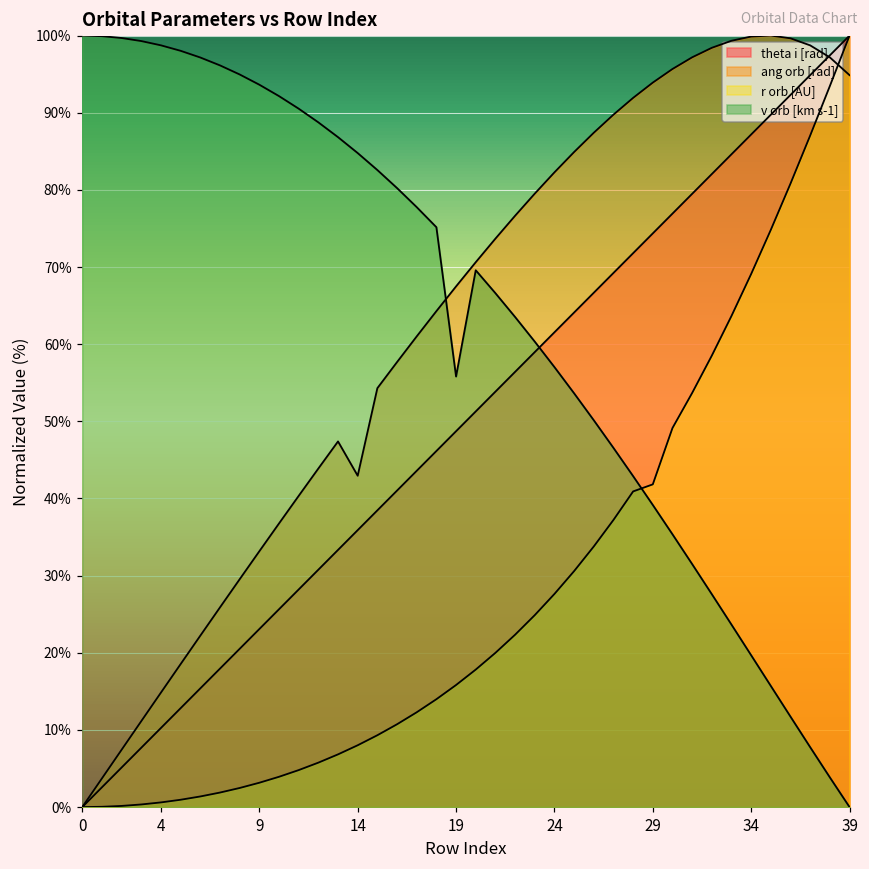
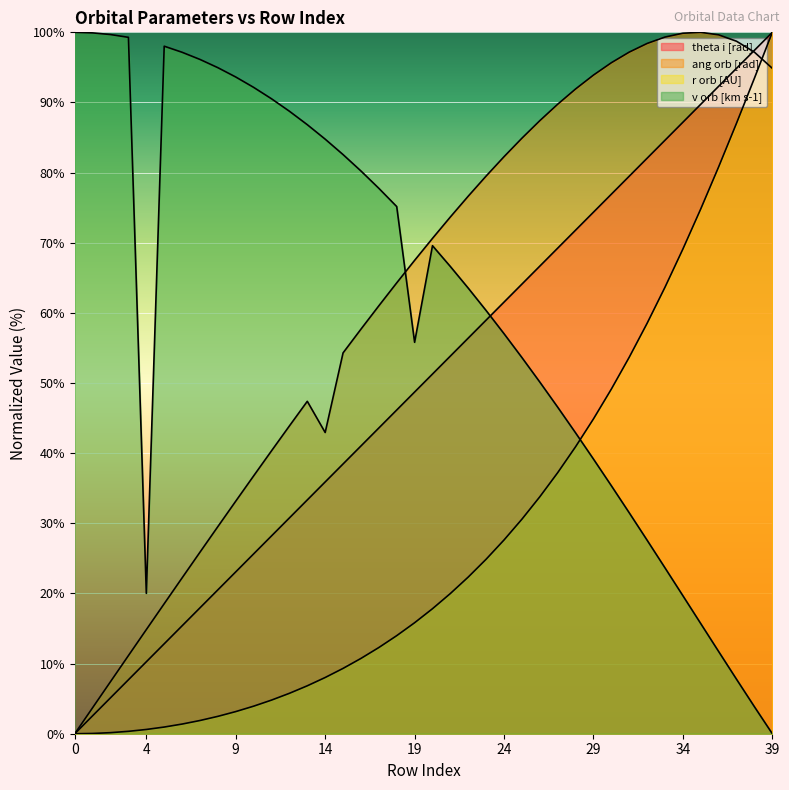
v orb [km s-1], 4: 99% -> 20%
r orb [AU], 29: 42% -> 45%
